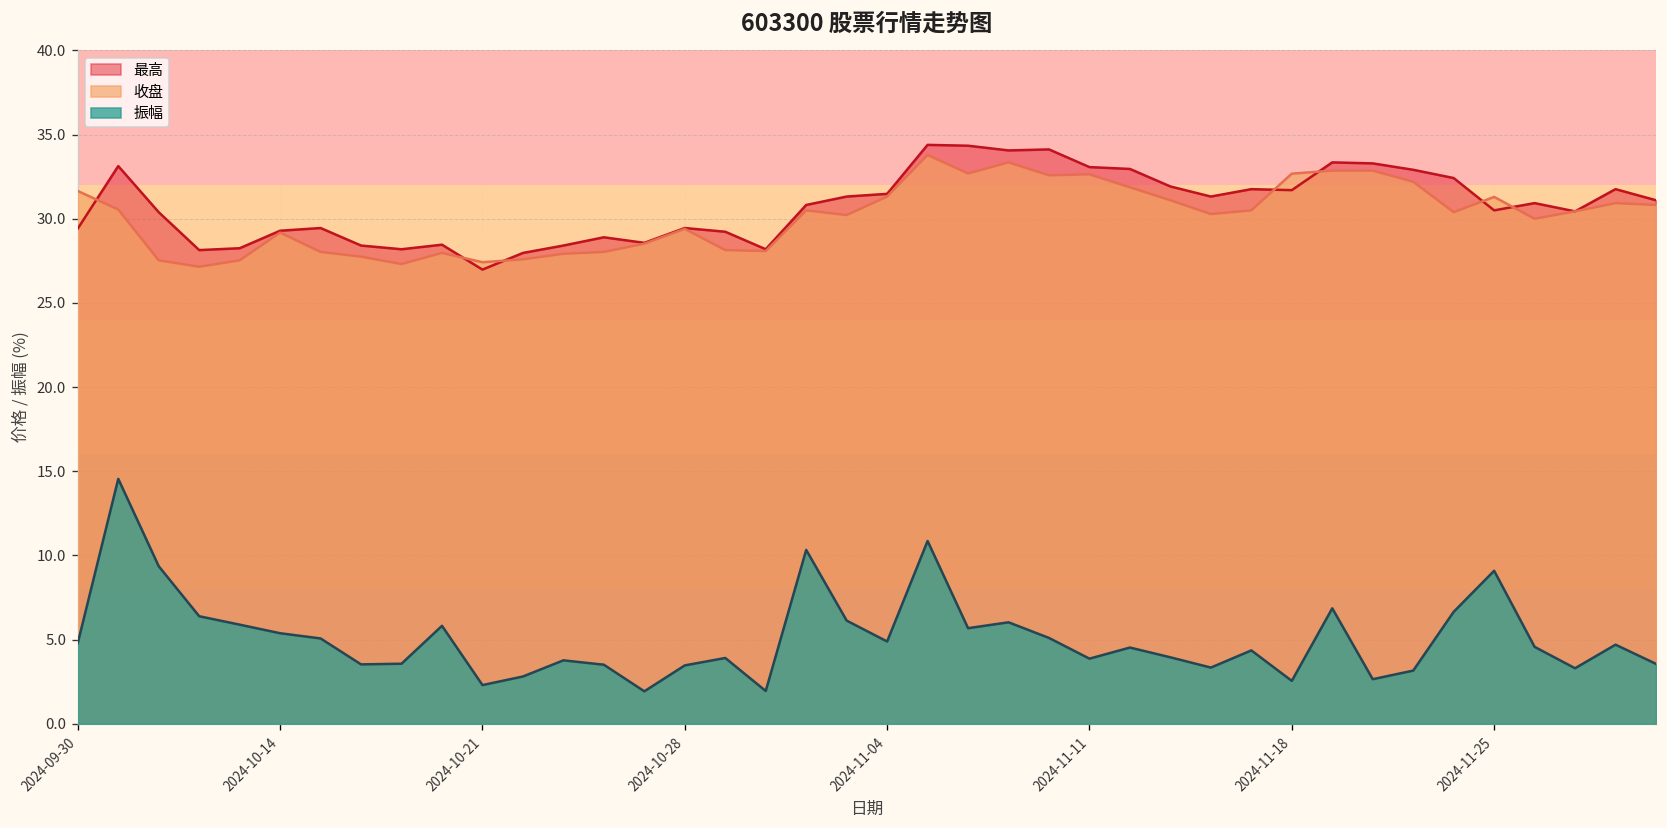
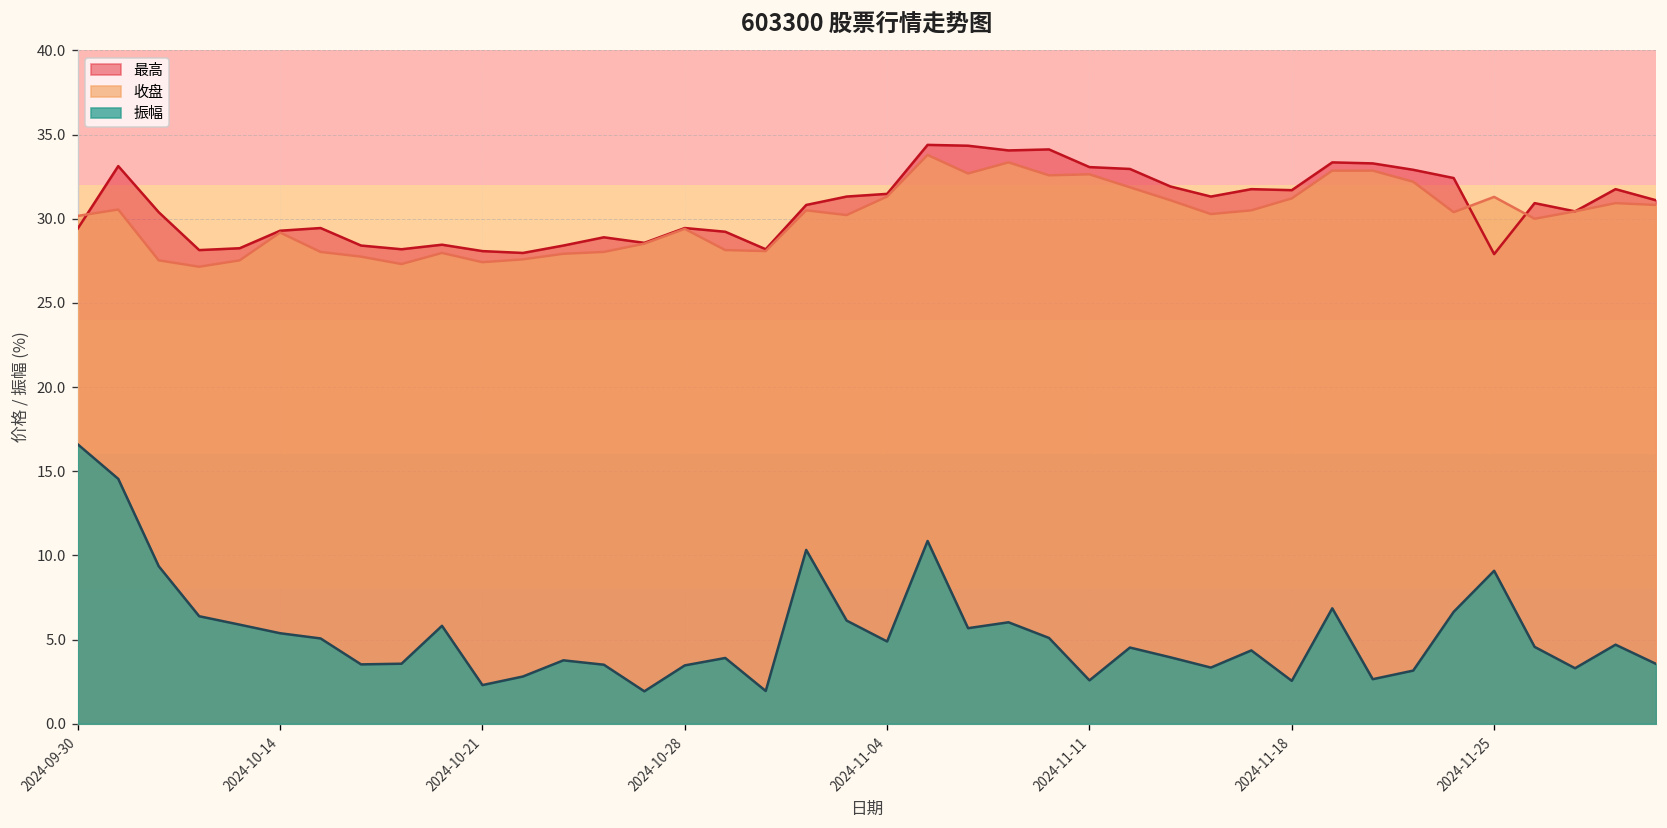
收盘, 2024-09-30: 31.7 -> 30.2
振幅, 2024-09-30: 4.8 -> 16.6
最高, 2024-10-21: 27.0 -> 28.1
振幅, 2024-11-11: 3.9 -> 2.6
收盘, 2024-11-18: 32.7 -> 31.2
最高, 2024-11-25: 30.5 -> 27.9
